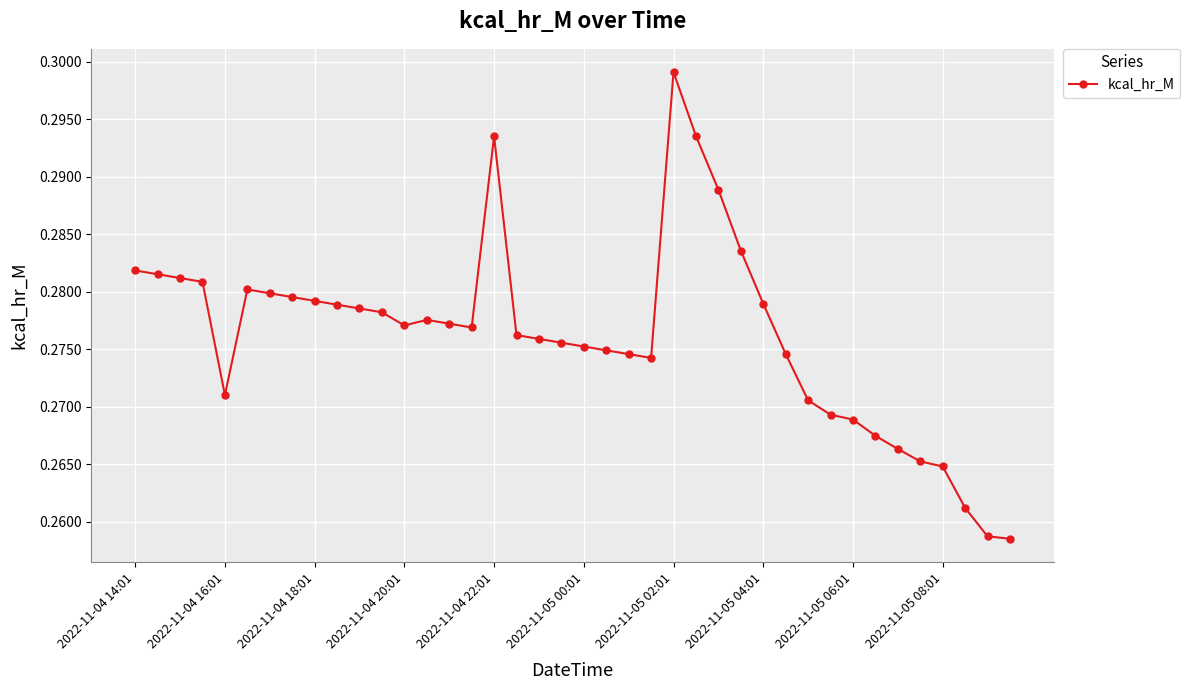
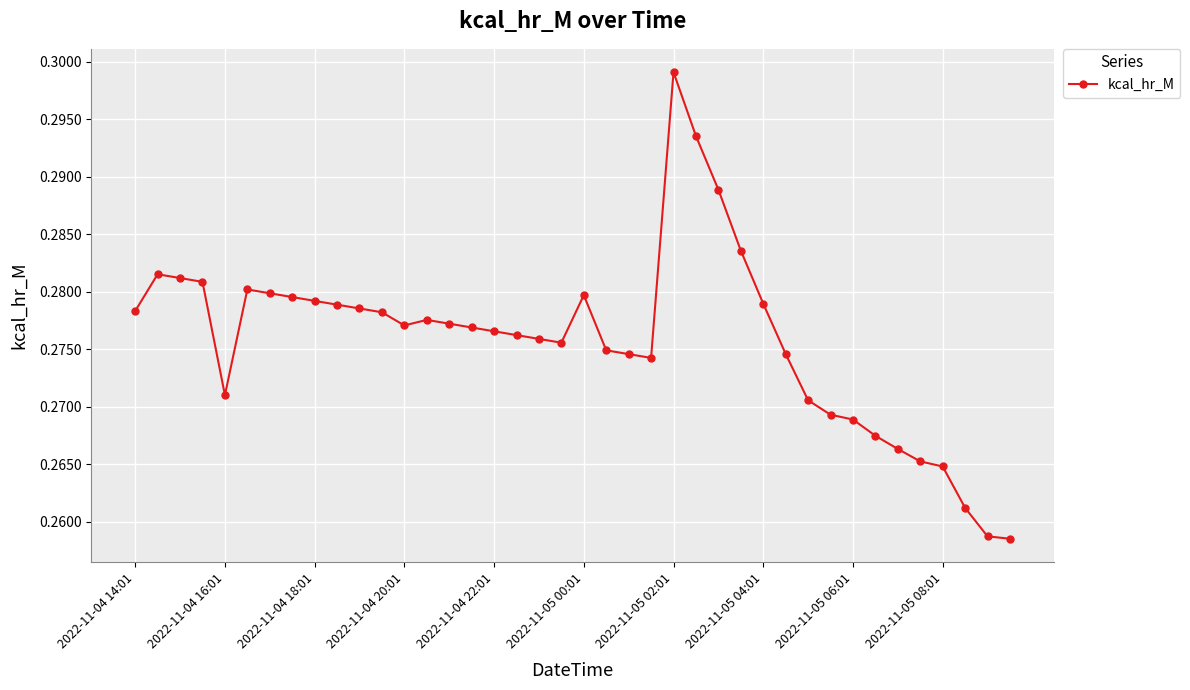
2022-11-04 14:01: 0.2819 -> 0.2783
2022-11-04 22:01: 0.2935 -> 0.2766
2022-11-05 00:01: 0.2752 -> 0.2797
